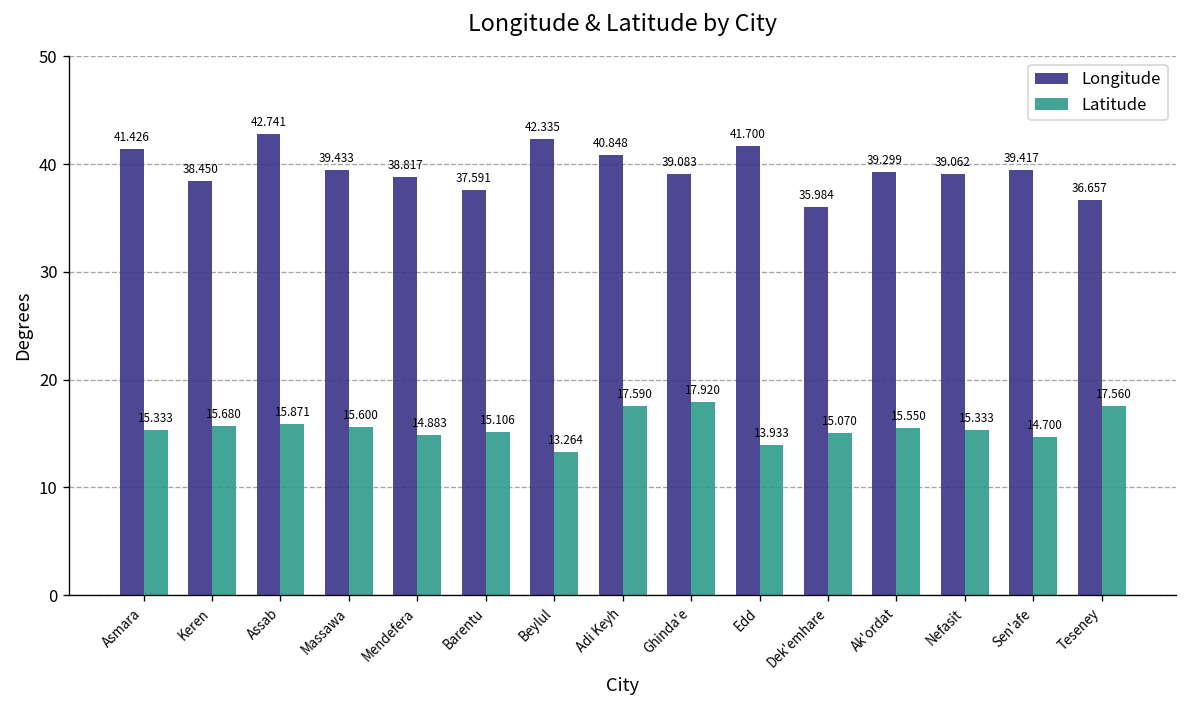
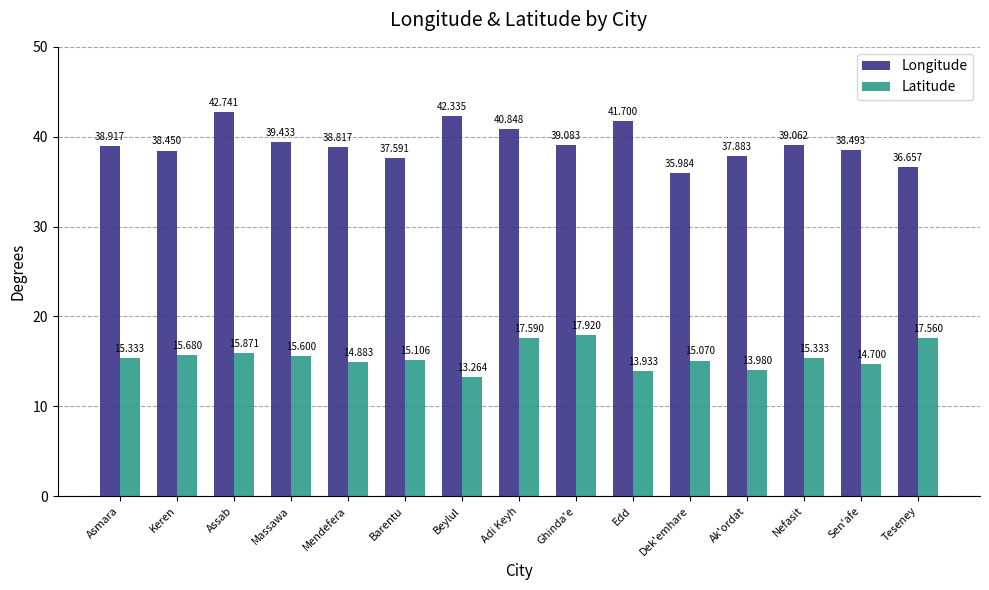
Longitude, Asmara: 41.426 -> 38.917
Longitude, Ak'ordat: 39.299 -> 37.883
Latitude, Ak'ordat: 15.550 -> 13.980
Longitude, Sen'afe: 39.417 -> 38.493
